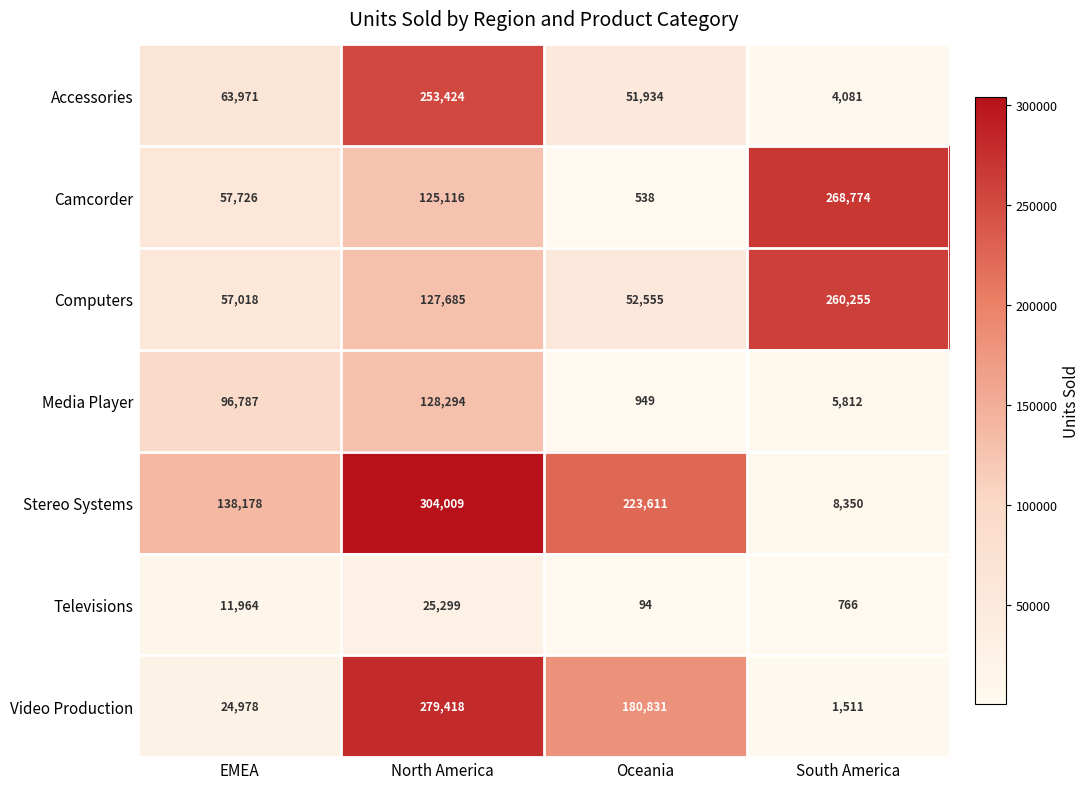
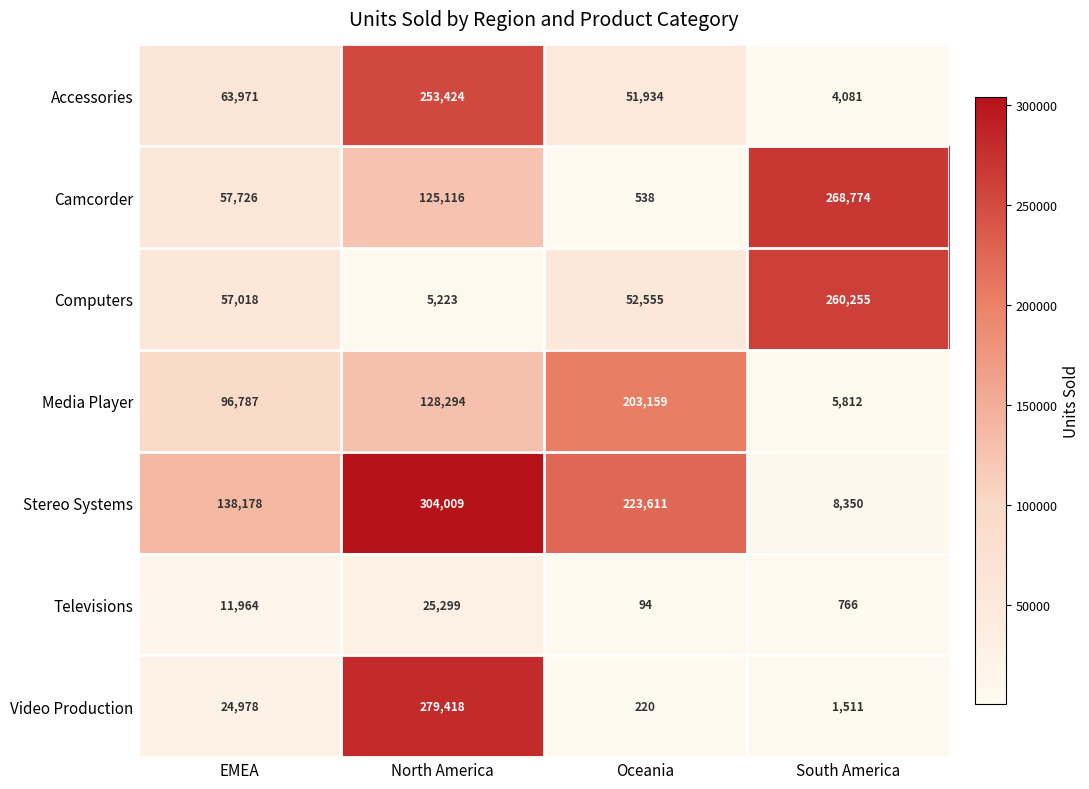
Computers, North America: 127,685 -> 5,223
Media Player, Oceania: 949 -> 203,159
Video Production, Oceania: 180,831 -> 220
